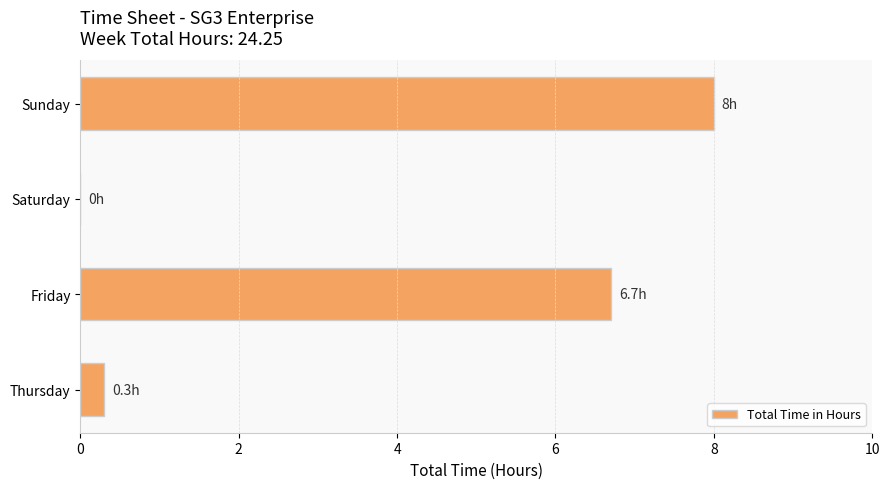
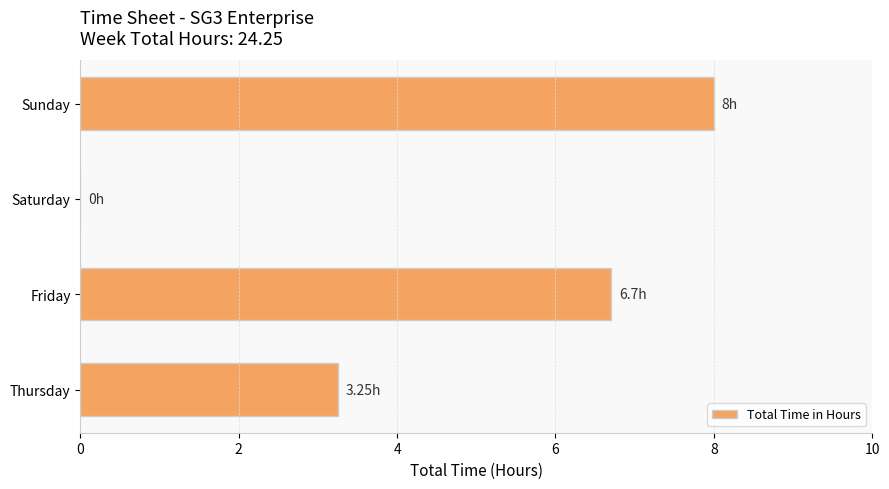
Thursday: 0.3h -> 3.25h
